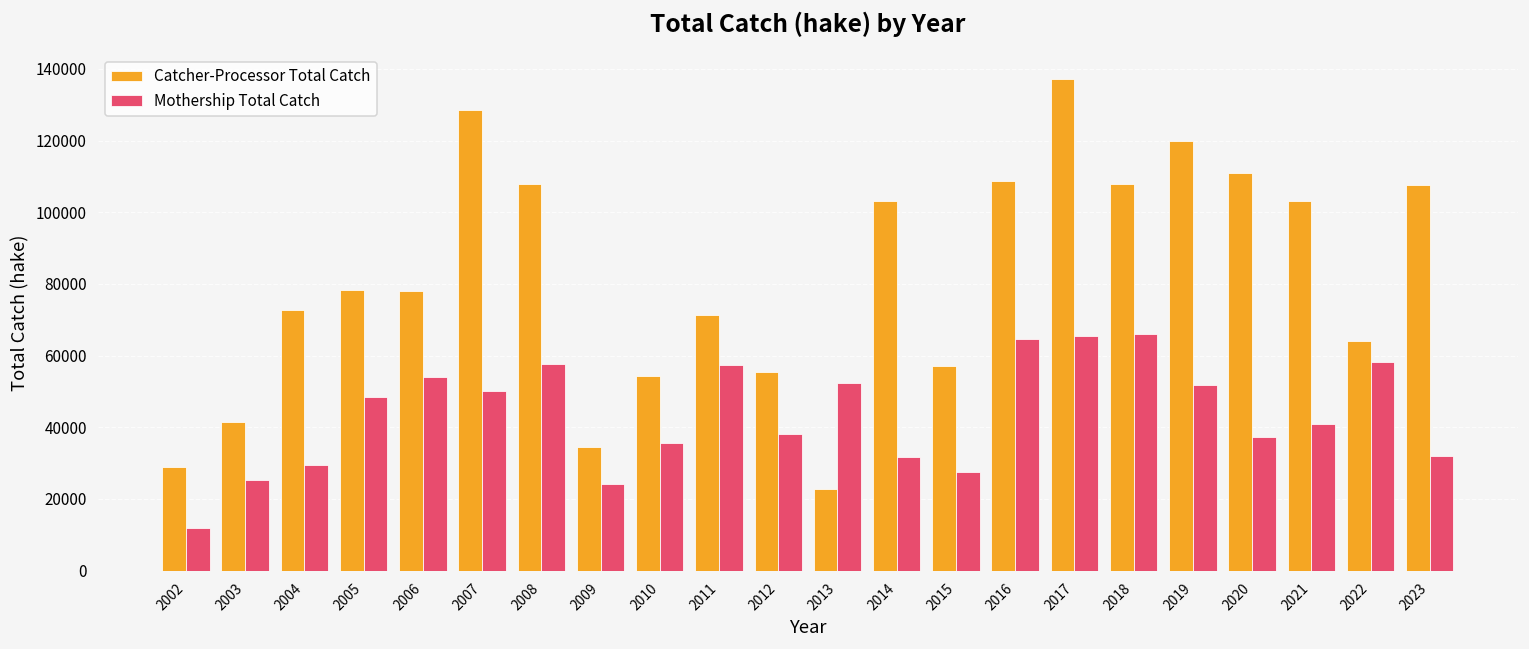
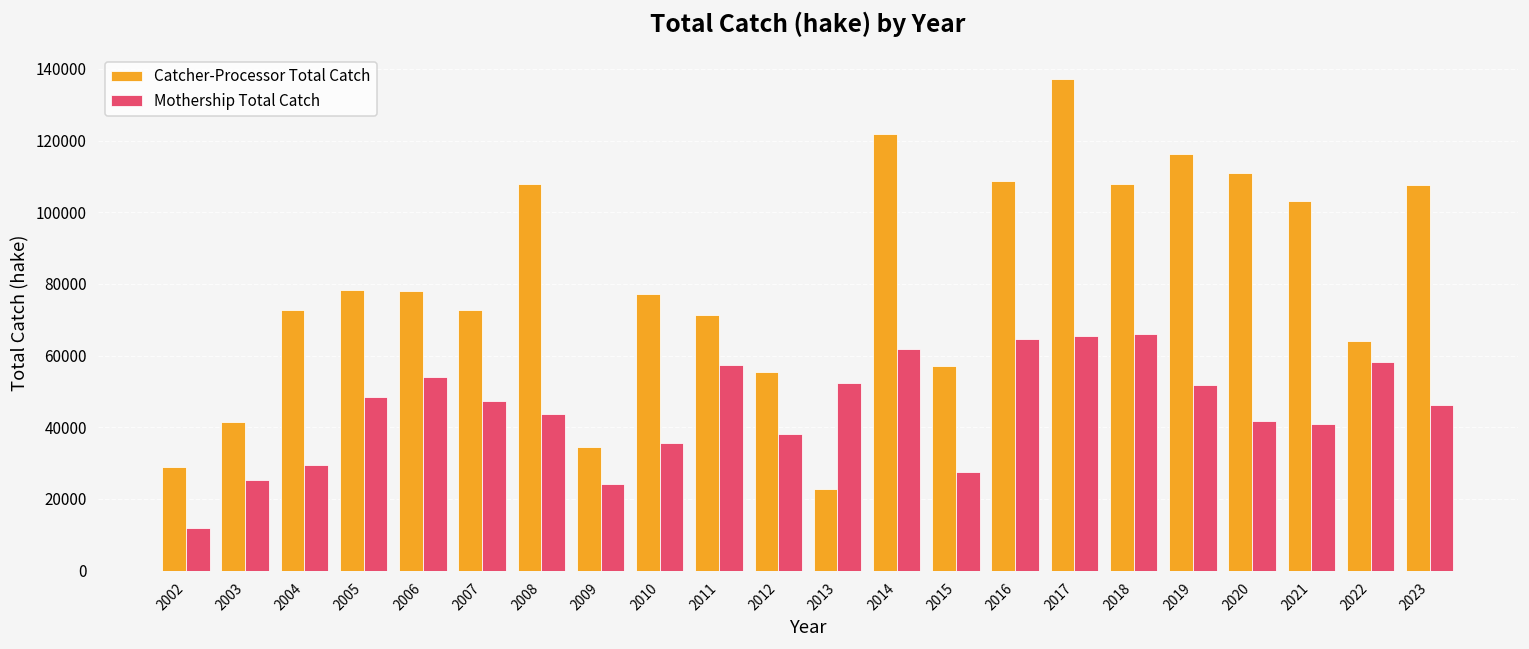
Catcher-Processor Total Catch, 2007: 128000 -> 73000
Mothership Total Catch, 2007: 50000 -> 47000
Mothership Total Catch, 2008: 58000 -> 44000
Catcher-Processor Total Catch, 2010: 54000 -> 77000
Catcher-Processor Total Catch, 2014: 103000 -> 122000
Mothership Total Catch, 2014: 32000 -> 62000
Catcher-Processor Total Catch, 2019: 120000 -> 116000
Mothership Total Catch, 2020: 37000 -> 42000
Mothership Total Catch, 2023: 32000 -> 46000
